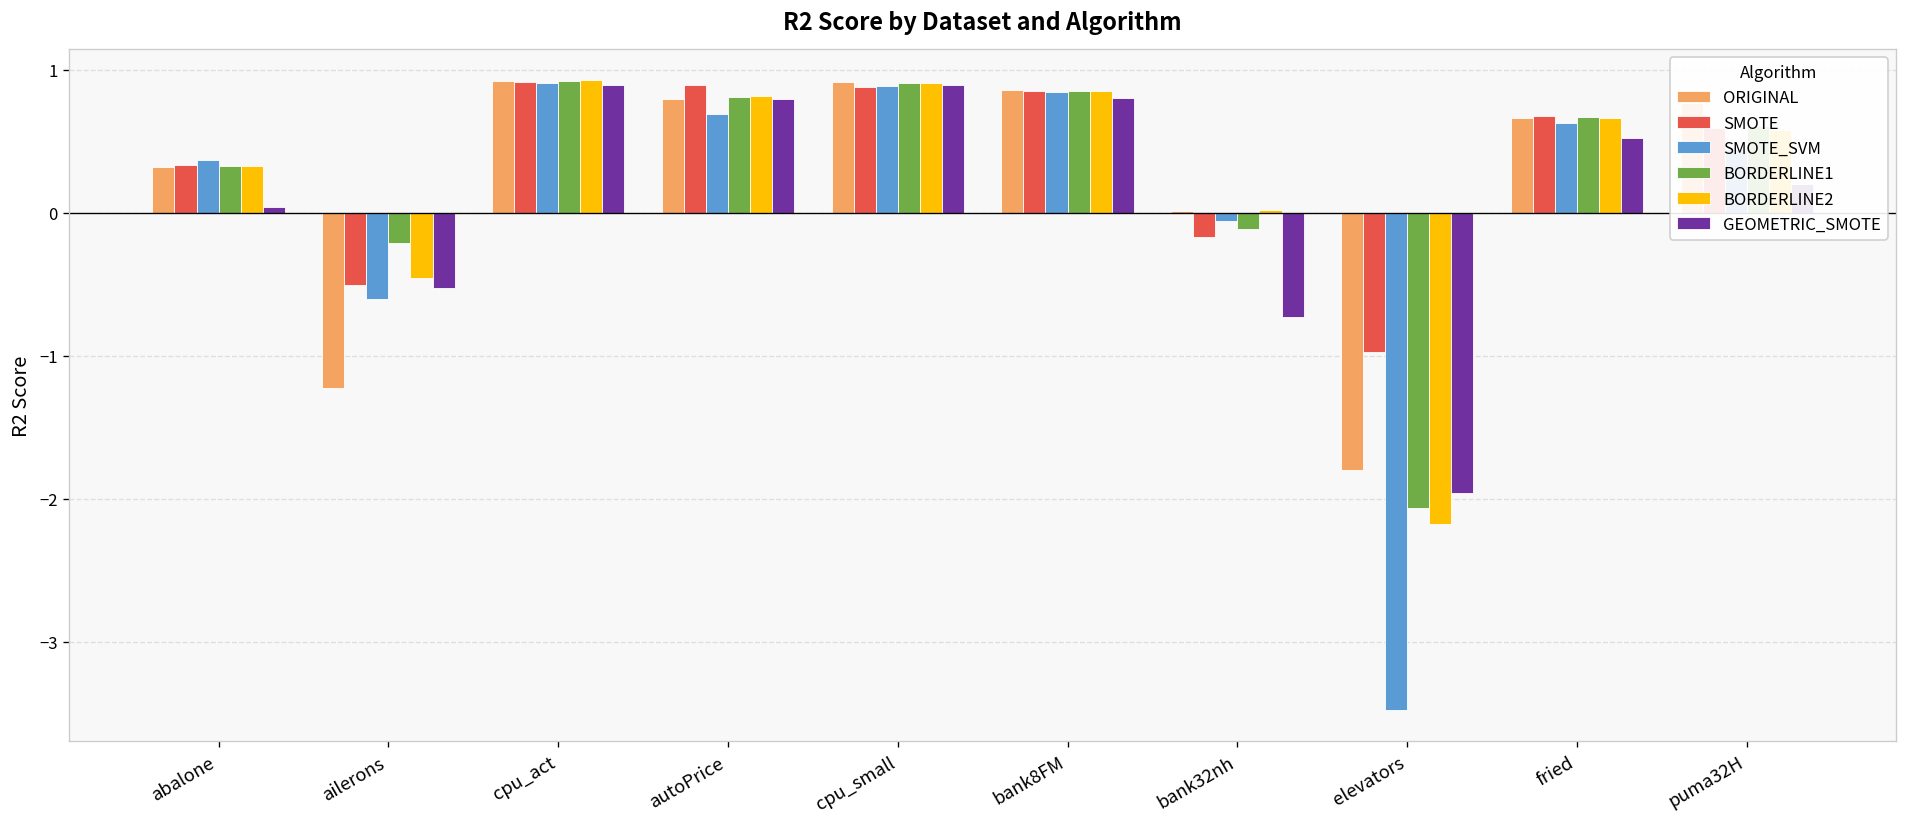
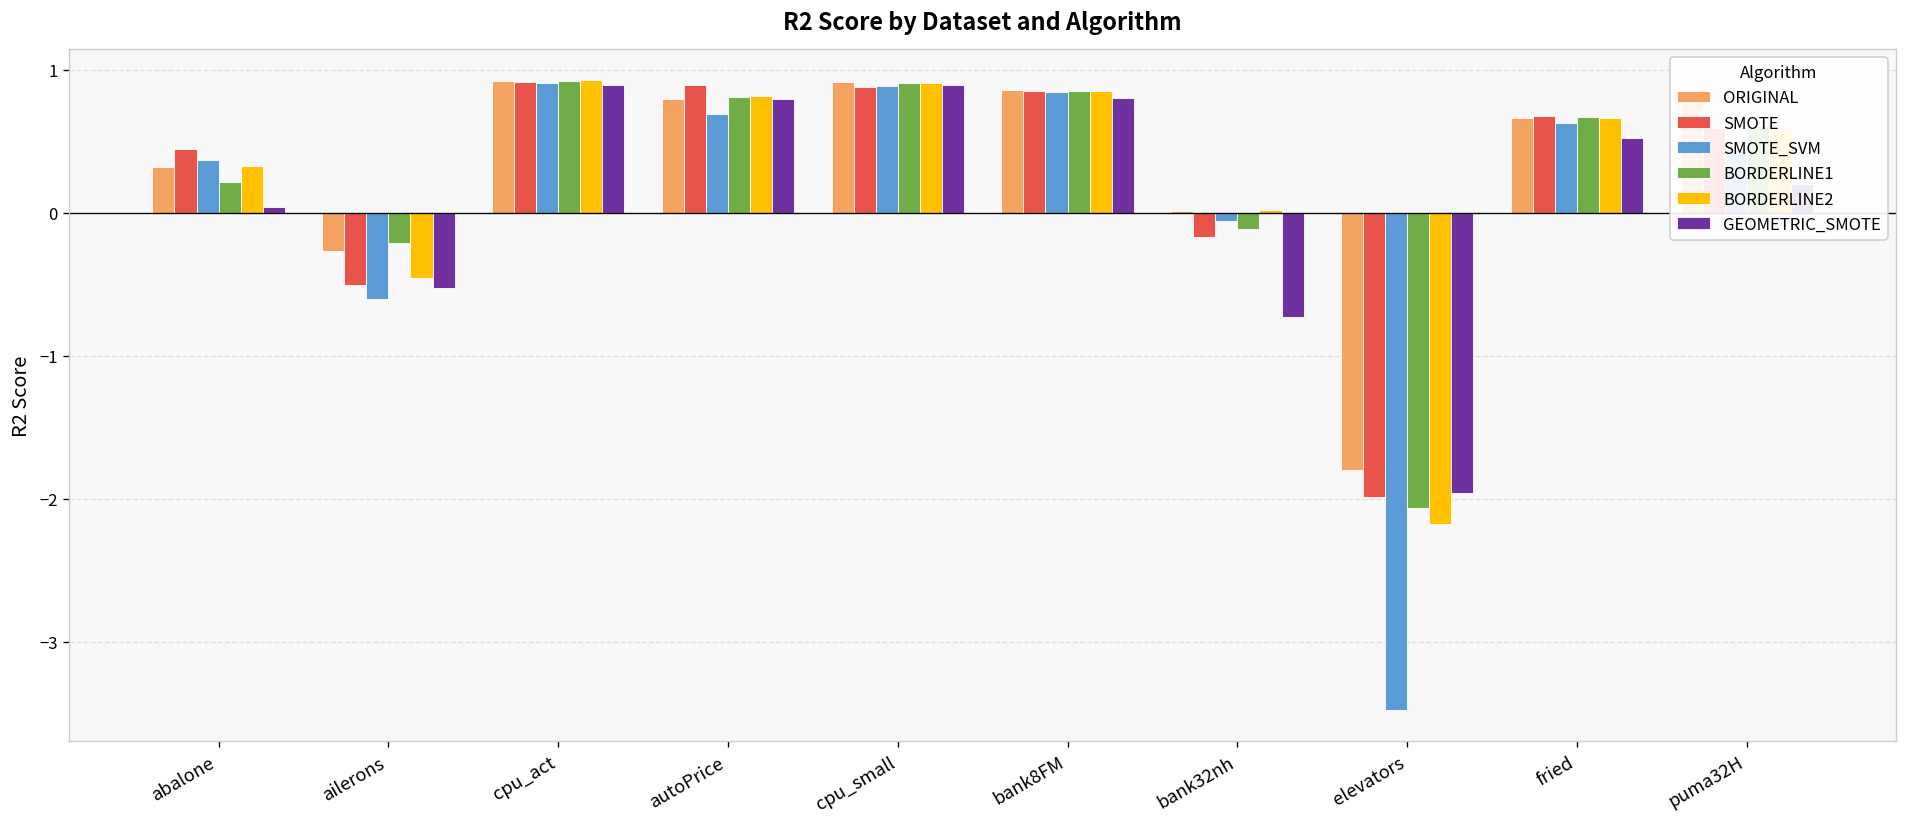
SMOTE, abalone: 0.34 -> 0.45
BORDERLINE1, abalone: 0.33 -> 0.22
ORIGINAL, ailerons: -1.22 -> -0.27
SMOTE, elevators: -0.98 -> -1.99
